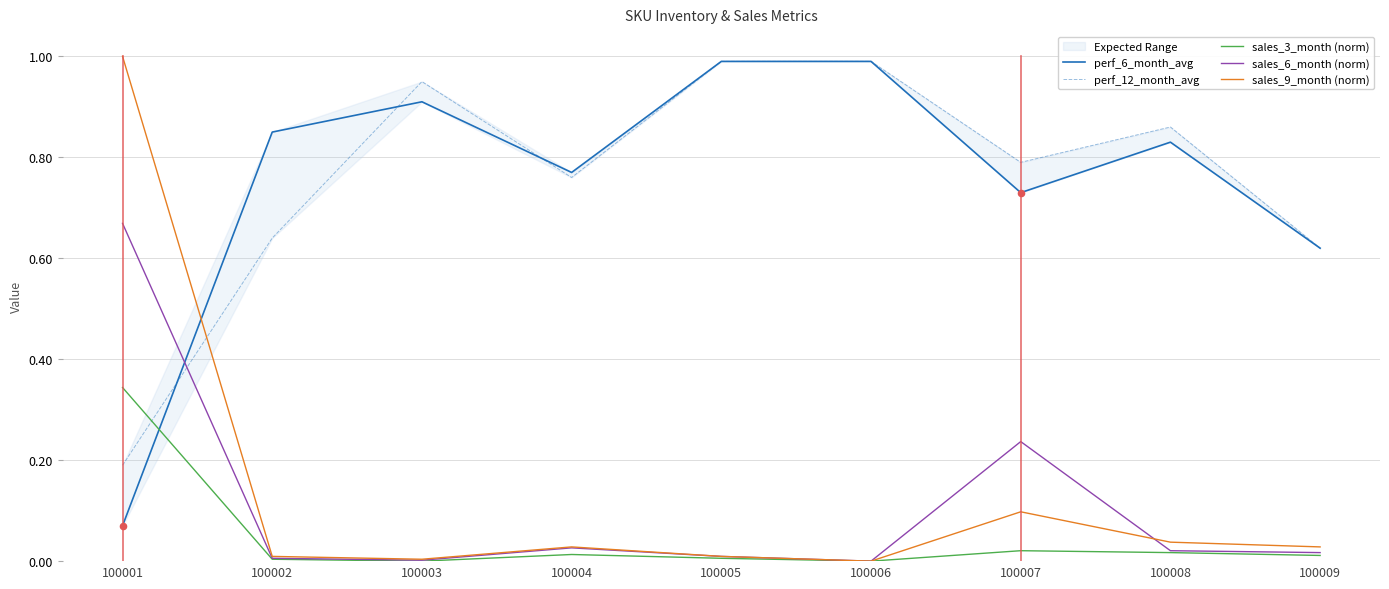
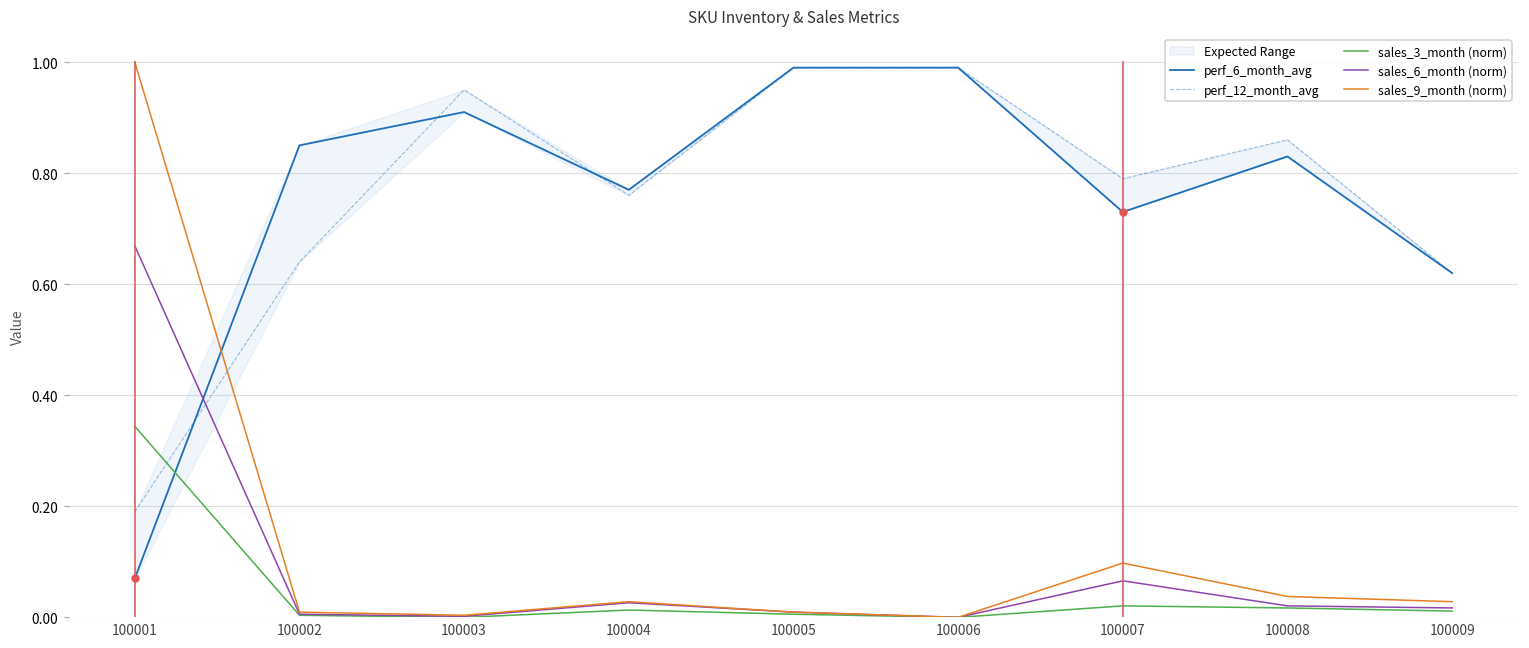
sales_6_month (norm), 100007: 0.24 -> 0.07
